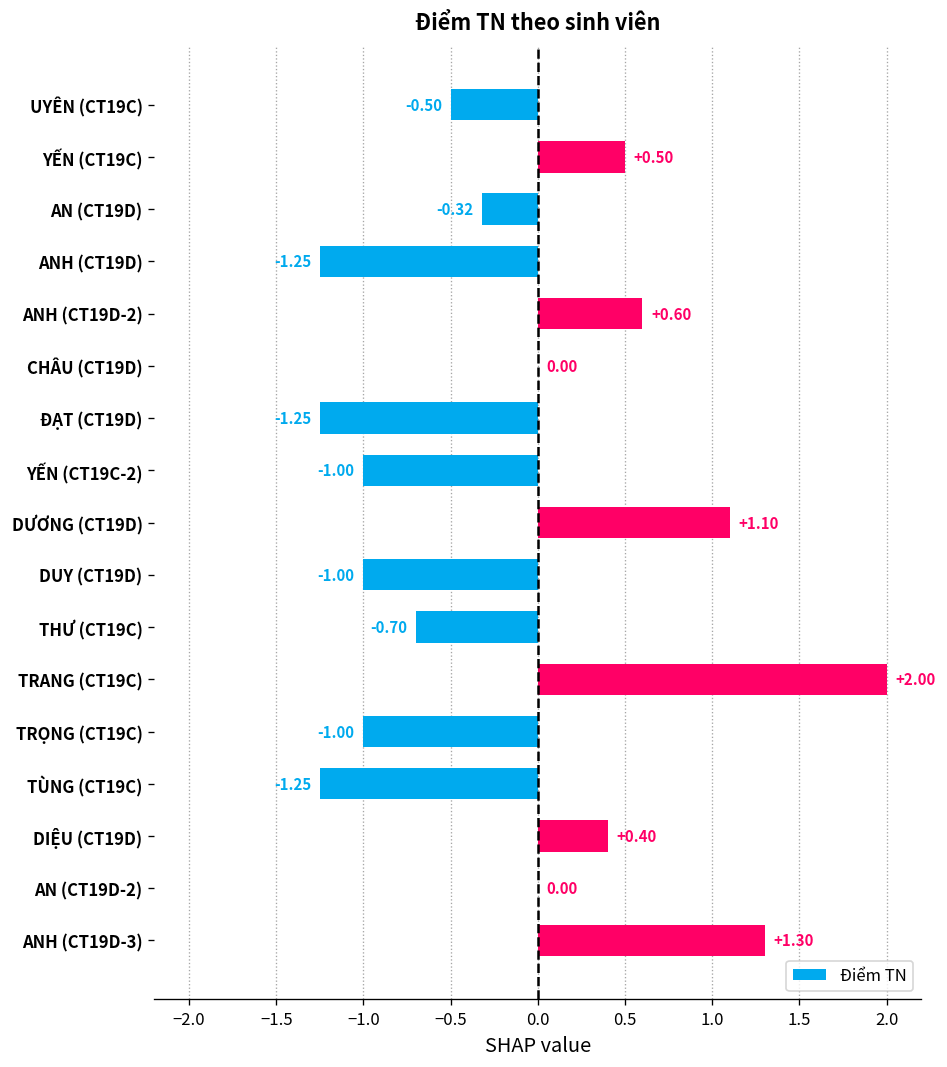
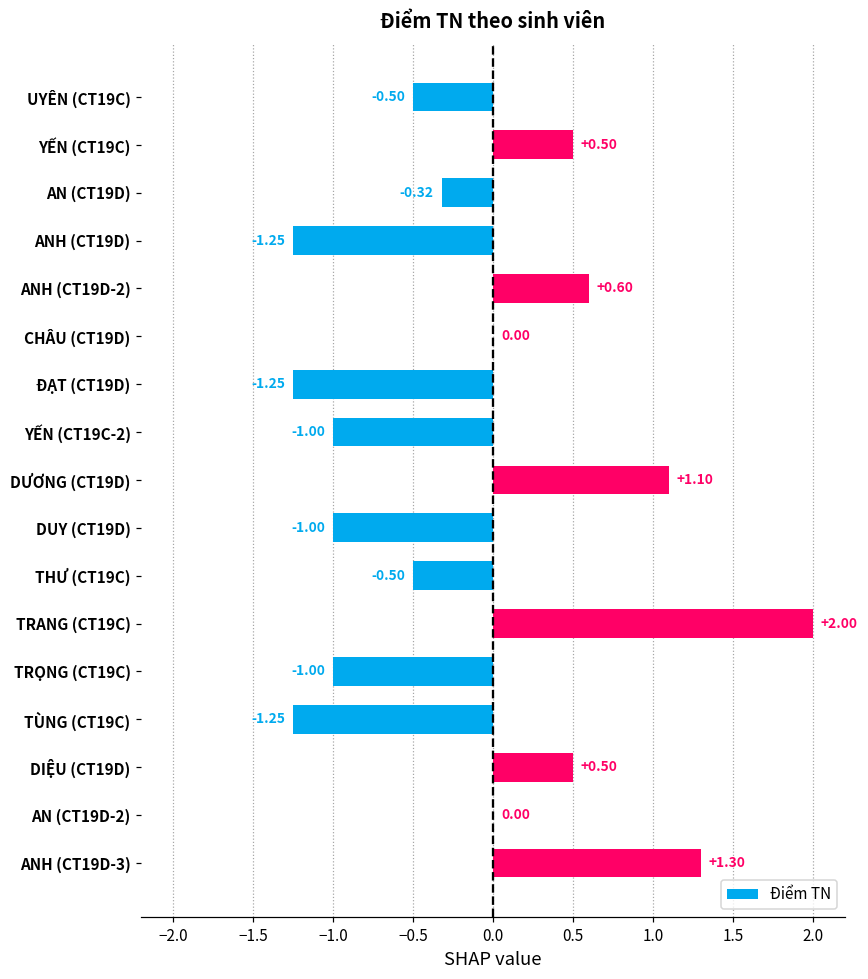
THƯ (CT19C): -0.70 -> -0.50
DIỆU (CT19D): +0.40 -> +0.50
